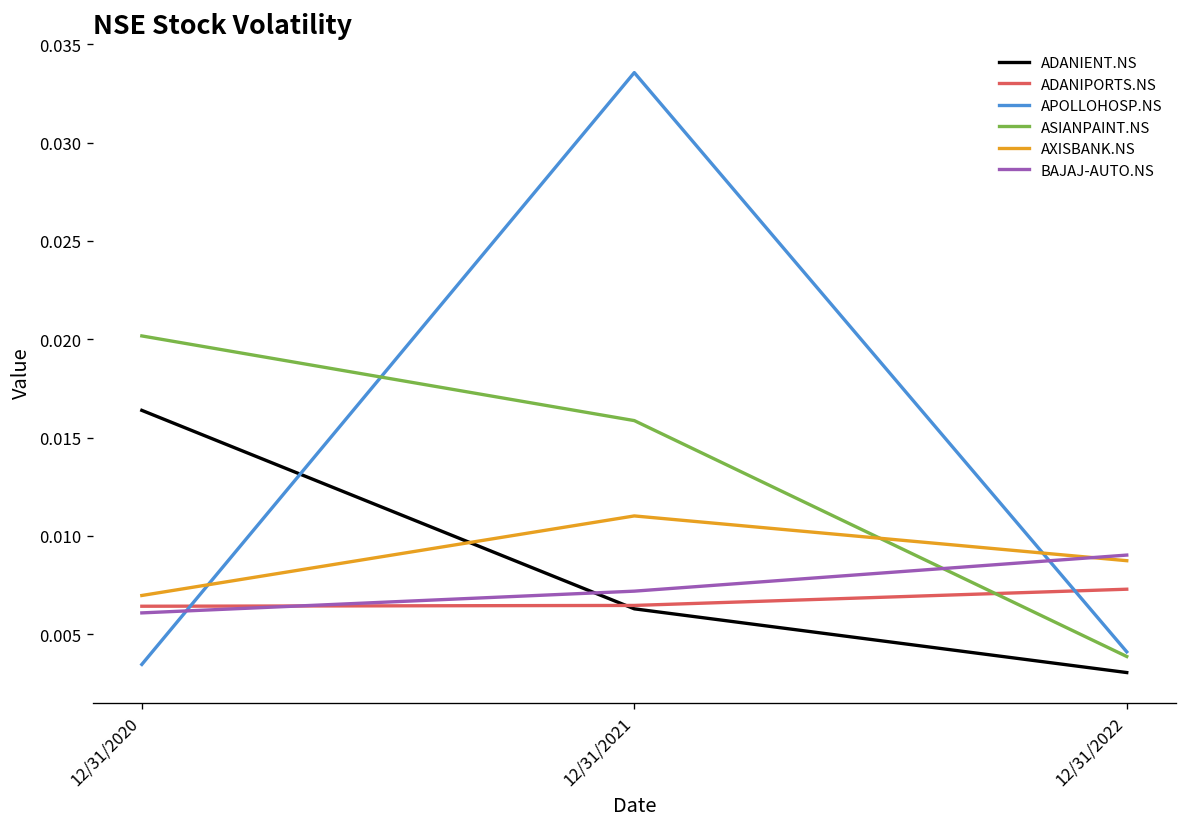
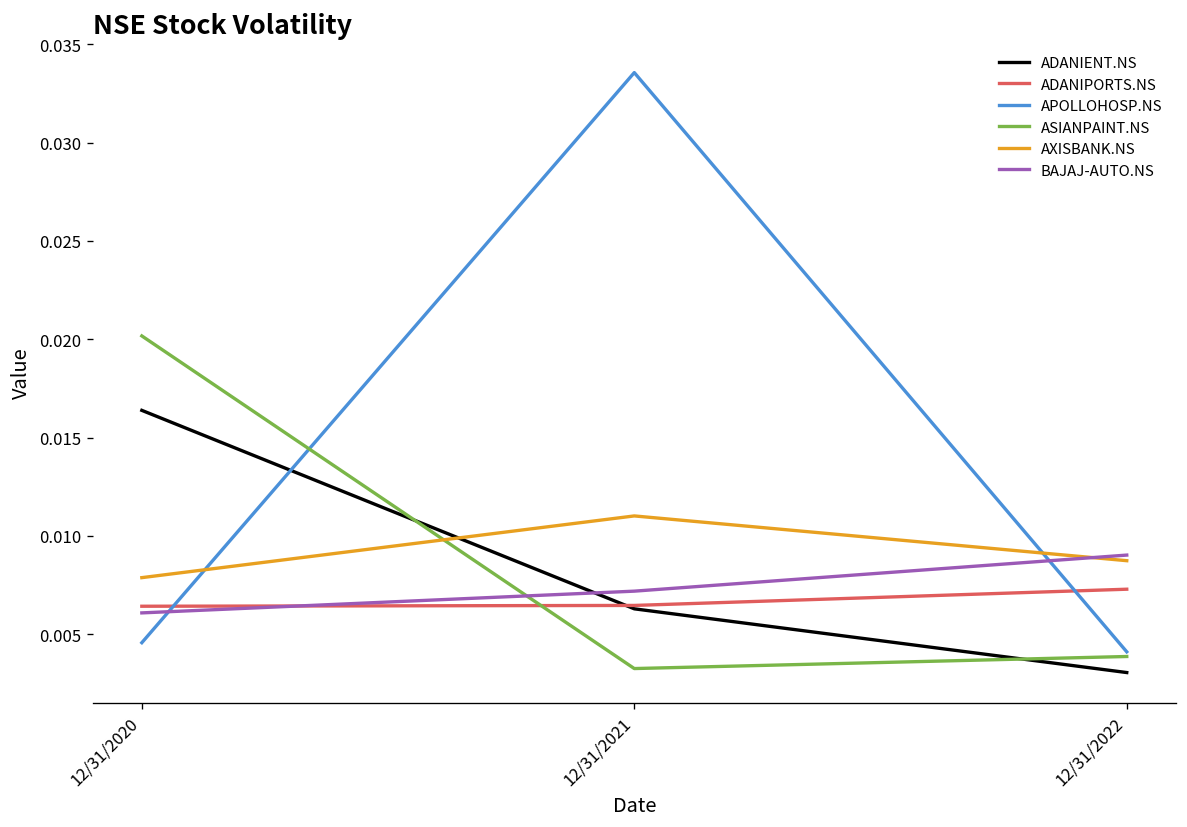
APOLLOHOSP.NS, 12/31/2020: 0.0035 -> 0.0046
AXISBANK.NS, 12/31/2020: 0.0070 -> 0.0079
ASIANPAINT.NS, 12/31/2021: 0.0159 -> 0.0032
